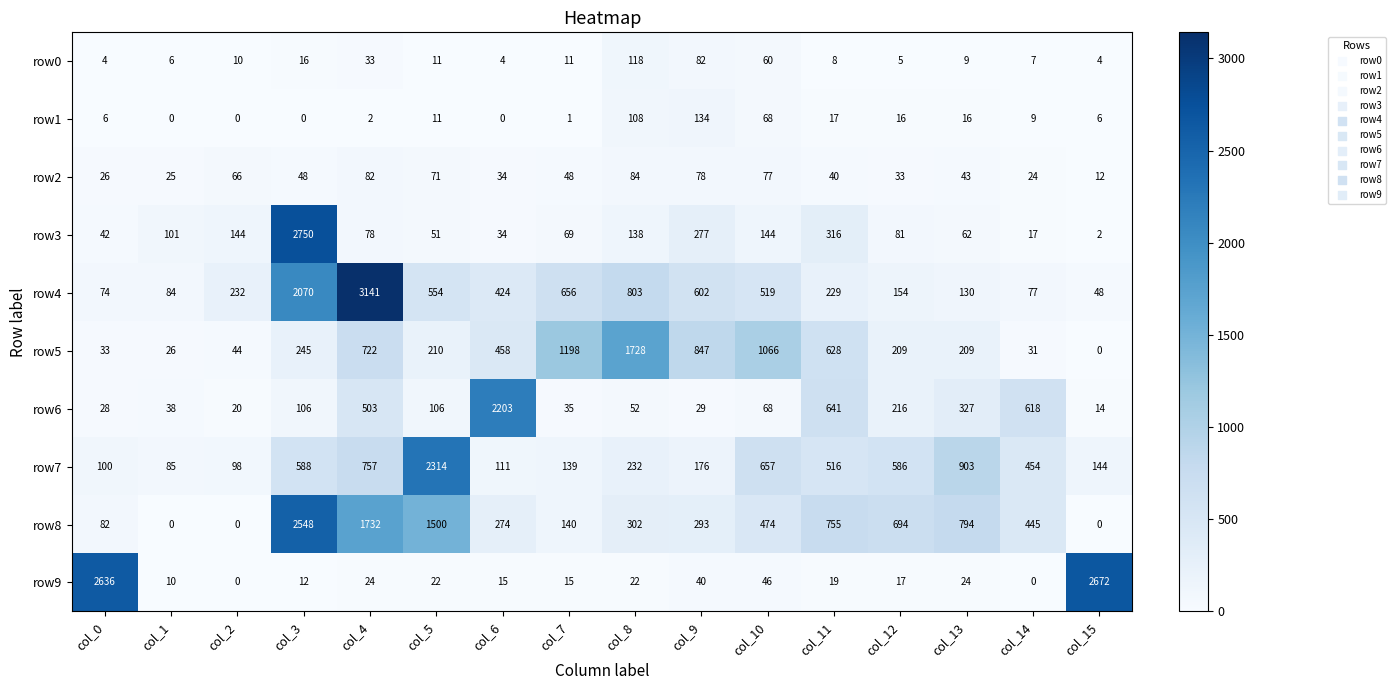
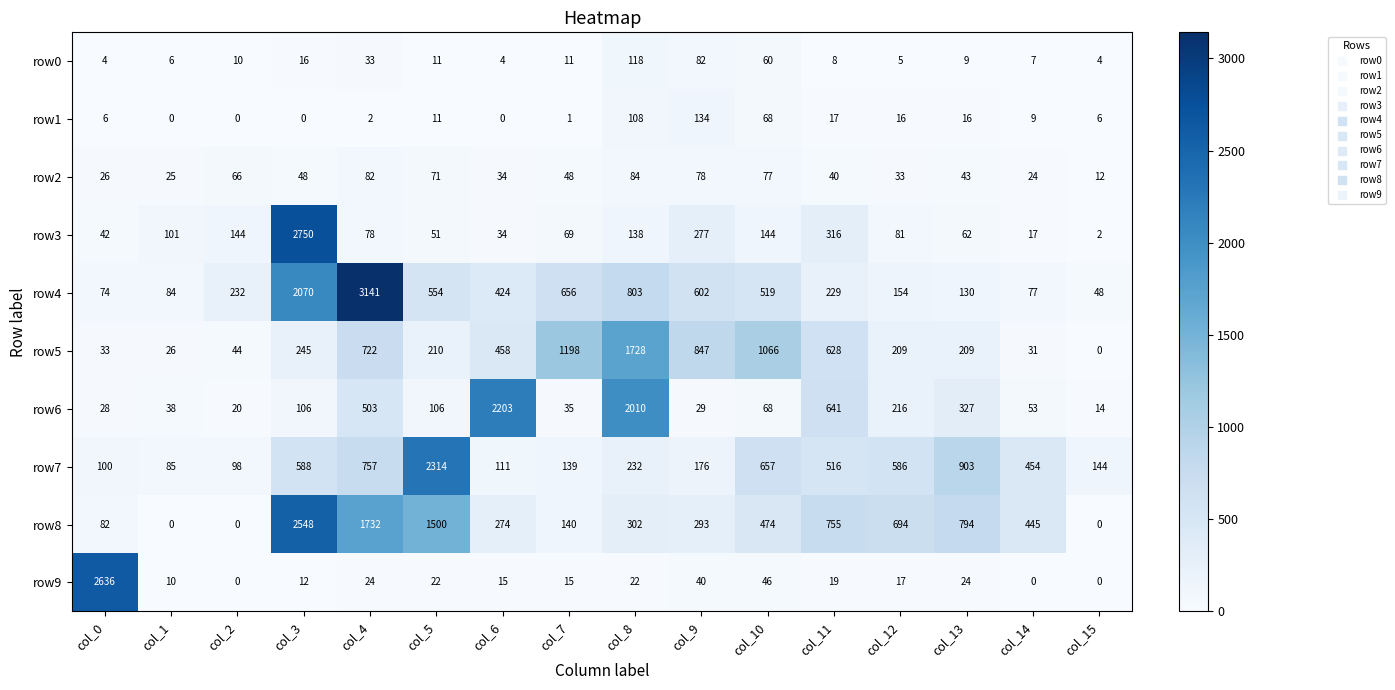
row6, col_8: 52 -> 2010
row6, col_14: 618 -> 53
row9, col_15: 2672 -> 0
